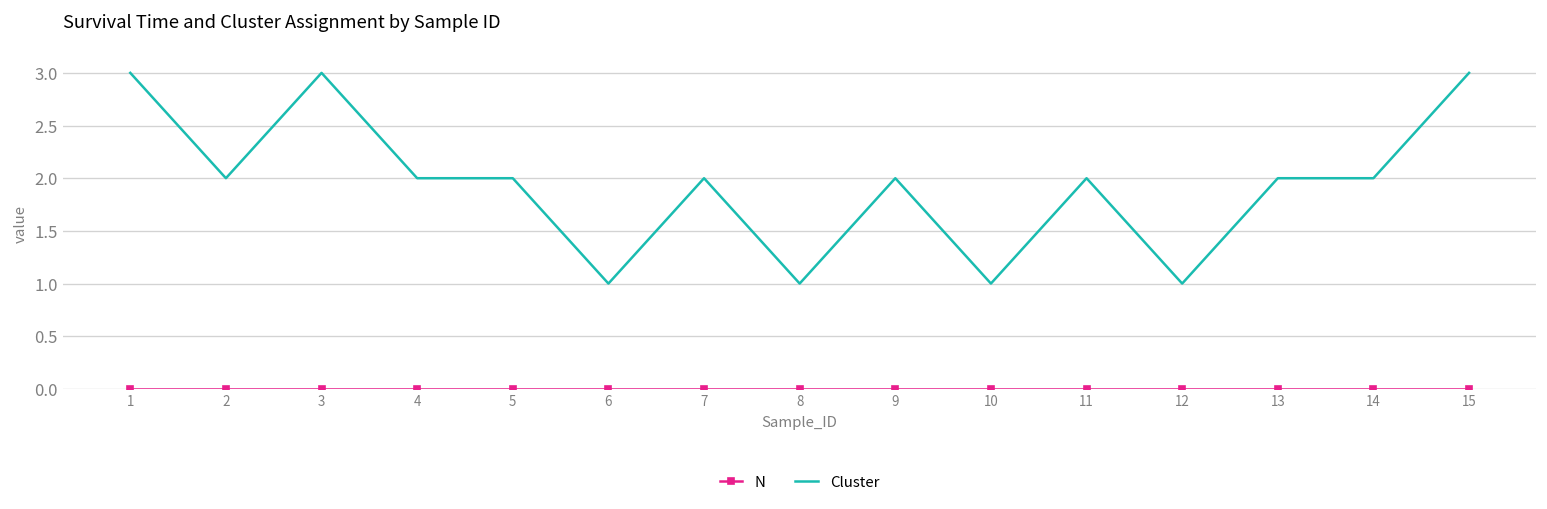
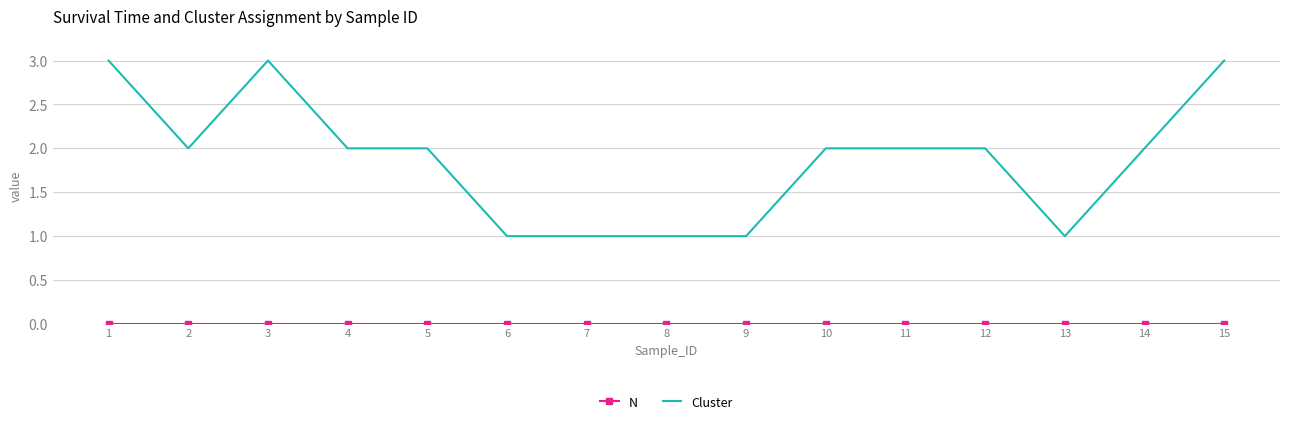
Cluster, 7: 2 -> 1
Cluster, 9: 2 -> 1
Cluster, 10: 1 -> 2
Cluster, 12: 1 -> 2
Cluster, 13: 2 -> 1
